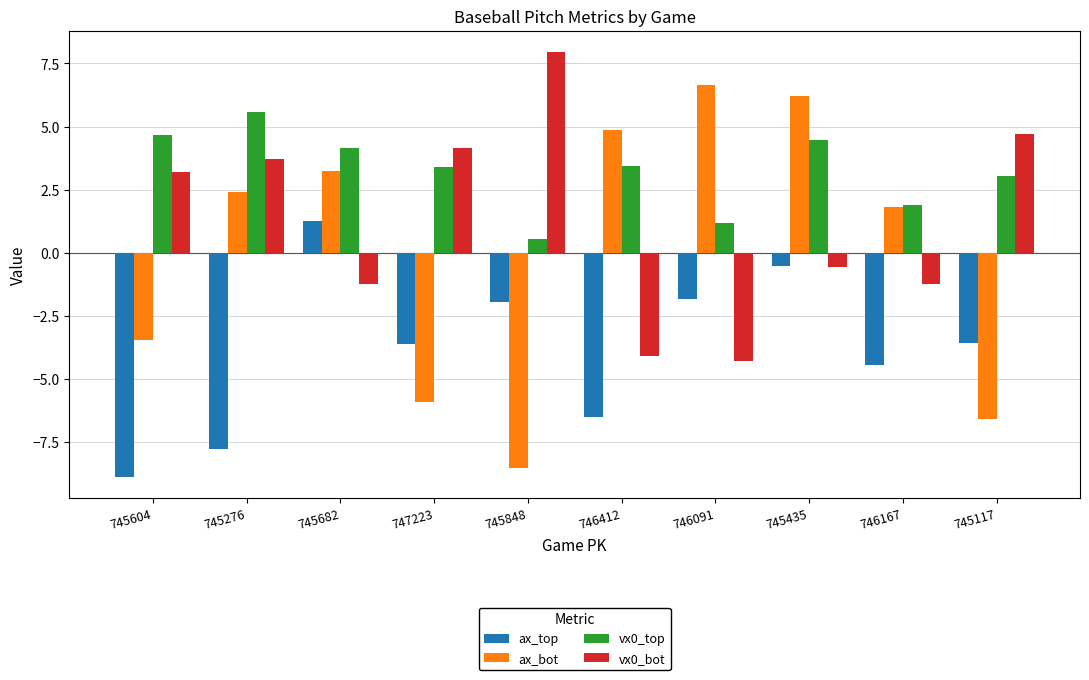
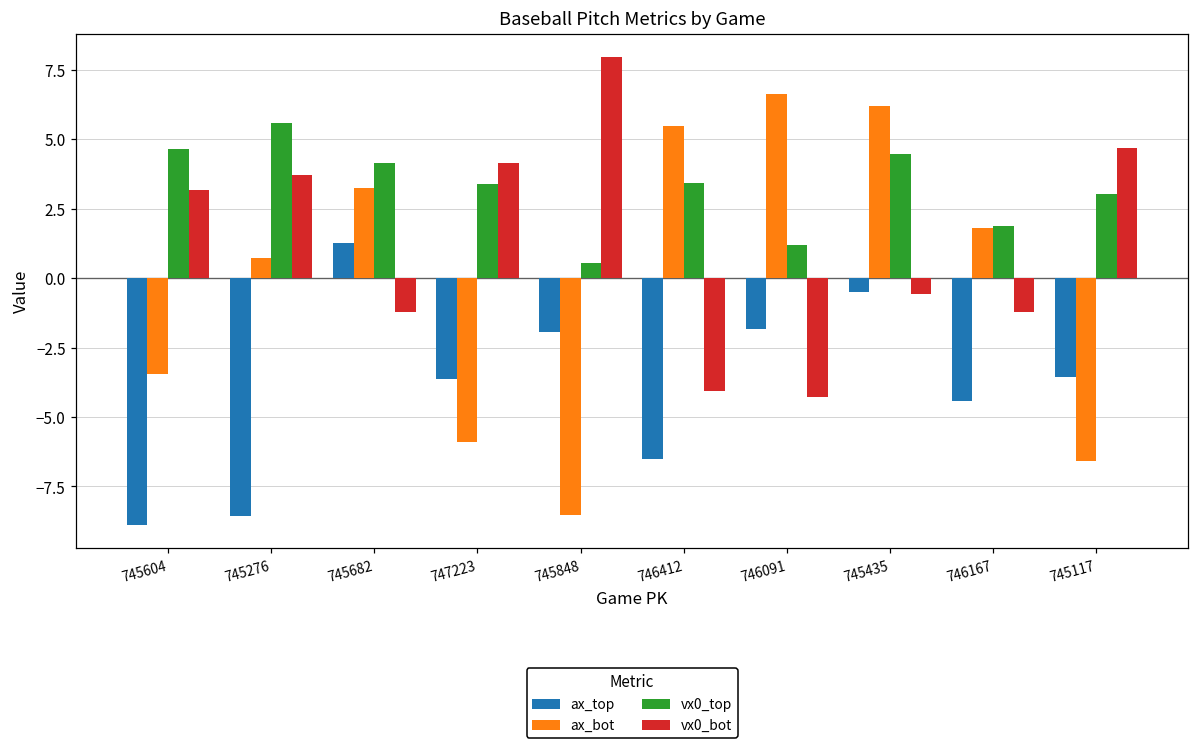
ax_top, 745276: -7.8 -> -8.6
ax_bot, 745276: 2.4 -> 0.7
ax_bot, 746412: 4.8 -> 5.5
